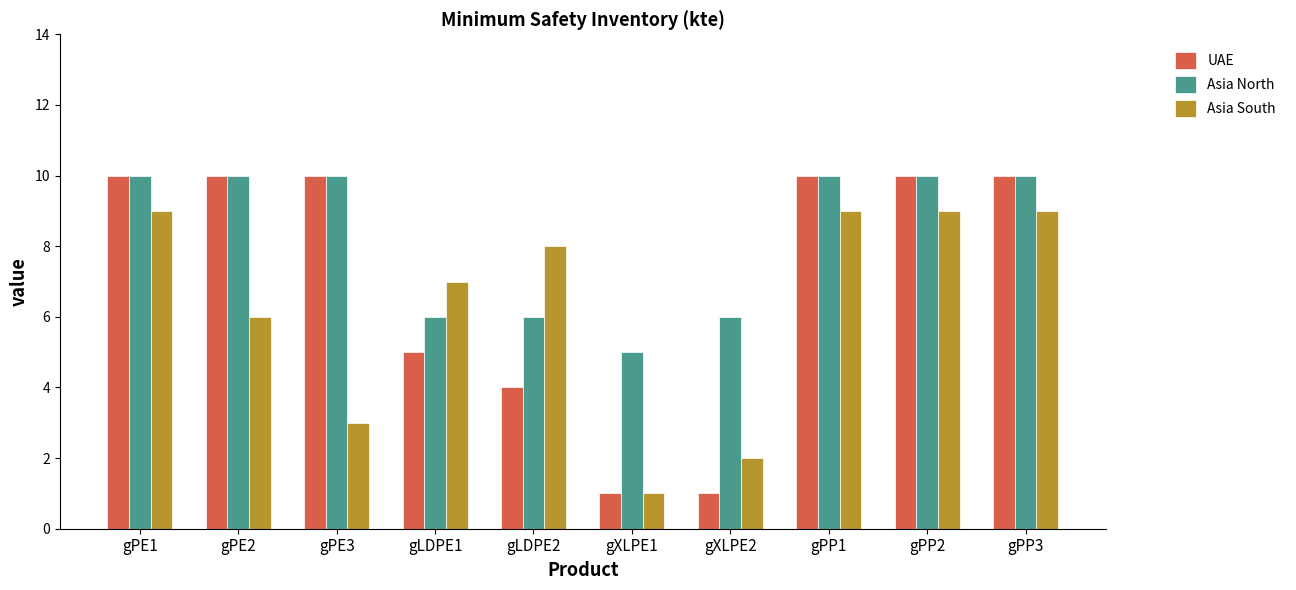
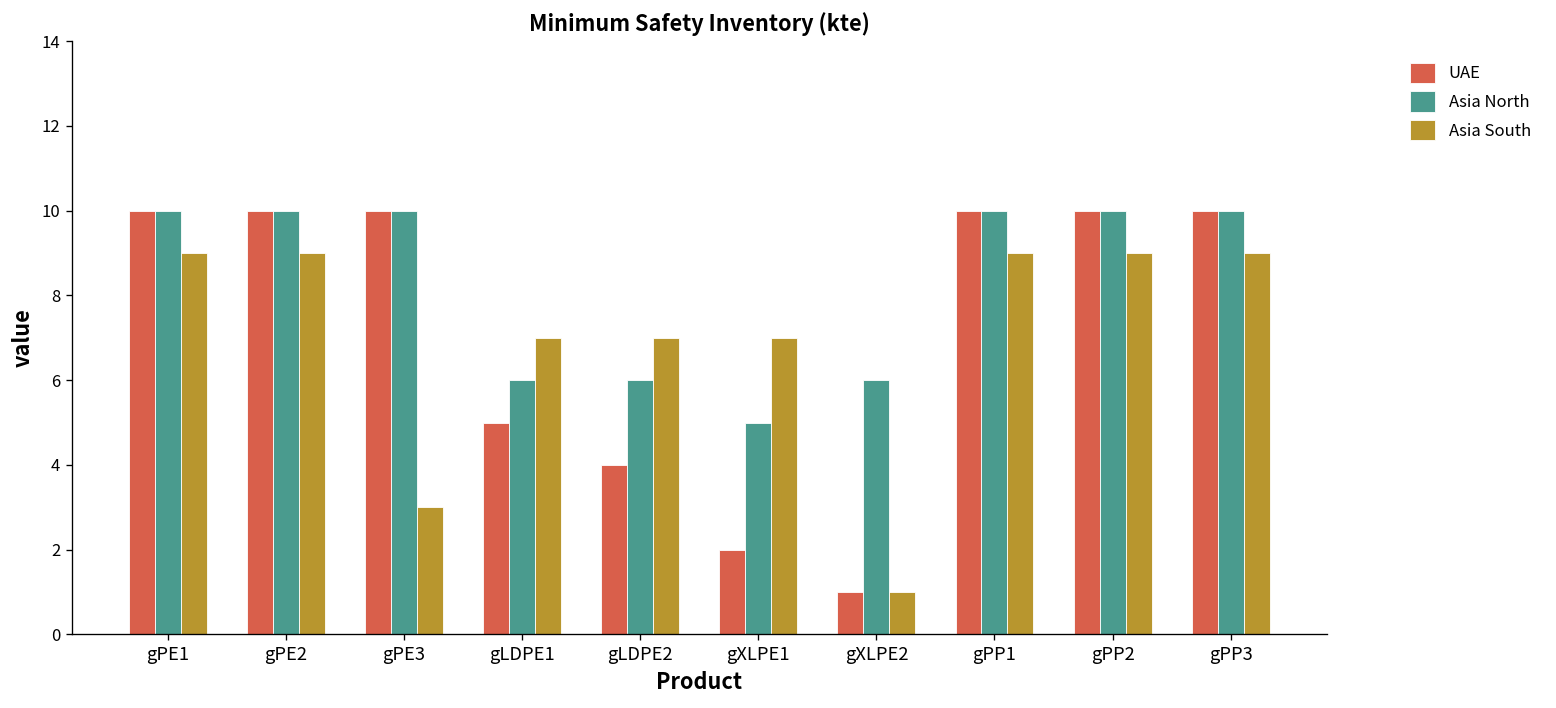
Asia South, gPE2: 6 -> 9
Asia South, gLDPE2: 8 -> 7
UAE, gXLPE1: 1 -> 2
Asia South, gXLPE1: 1 -> 7
Asia South, gXLPE2: 2 -> 1
